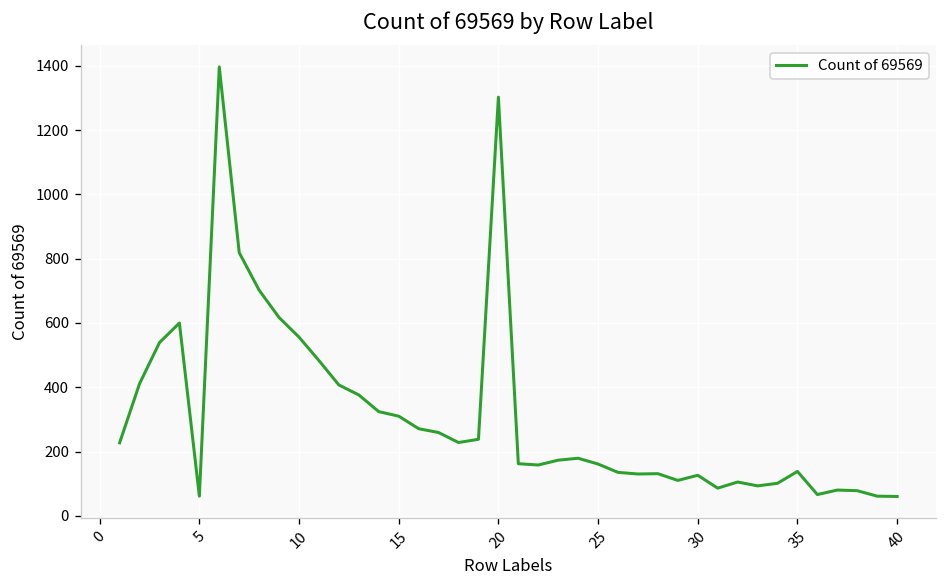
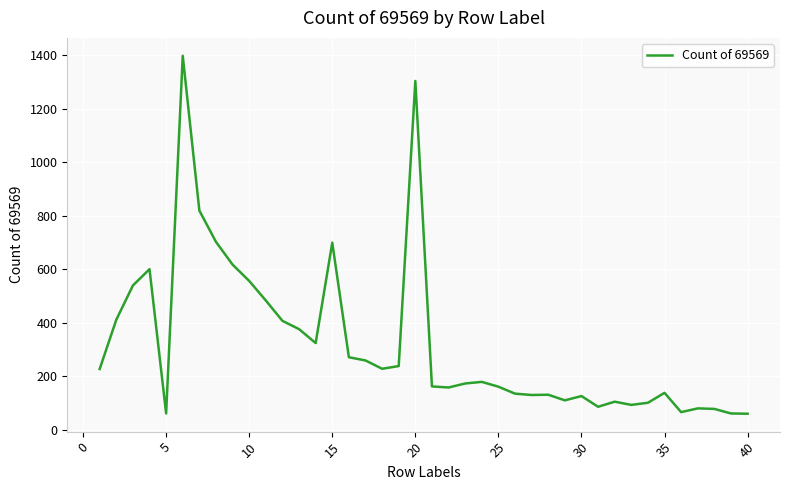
15: 310 -> 700
